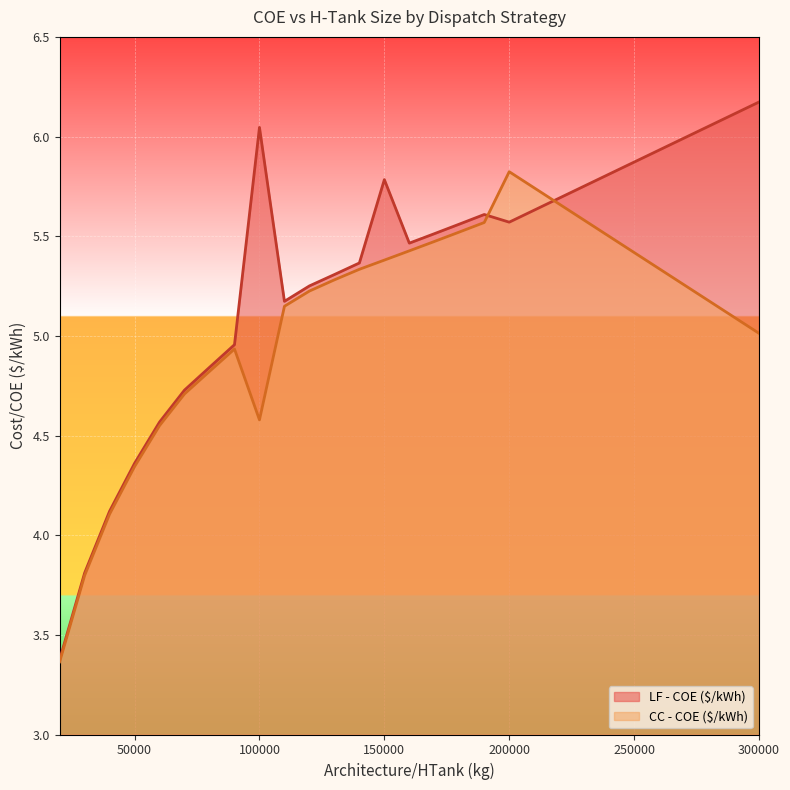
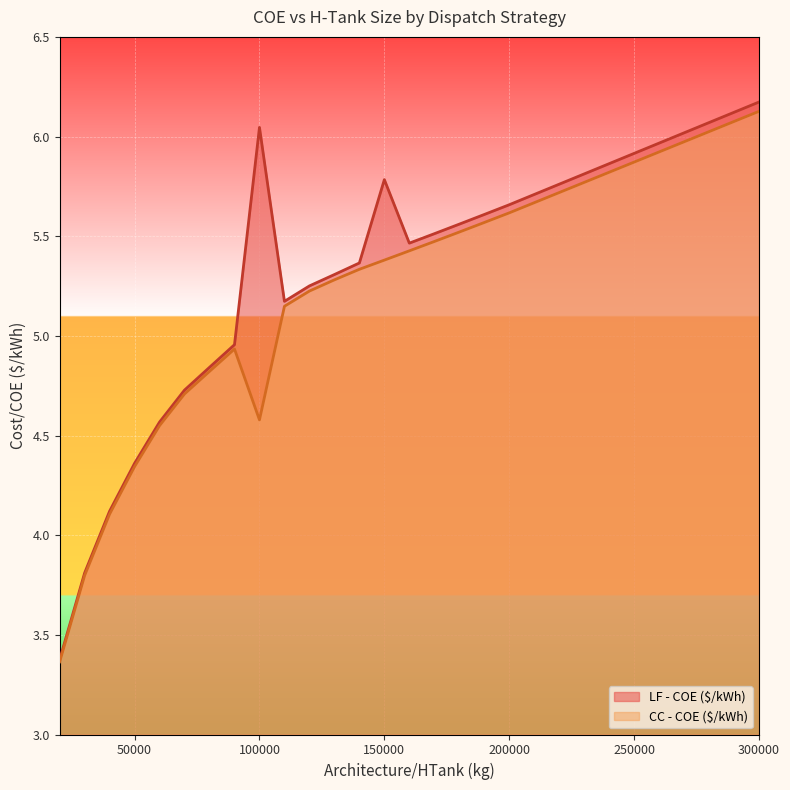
LF - COE ($/kWh), 200000: 5.57 -> 5.66
CC - COE ($/kWh), 200000: 5.82 -> 5.62
CC - COE ($/kWh), 300000: 5.01 -> 6.13
